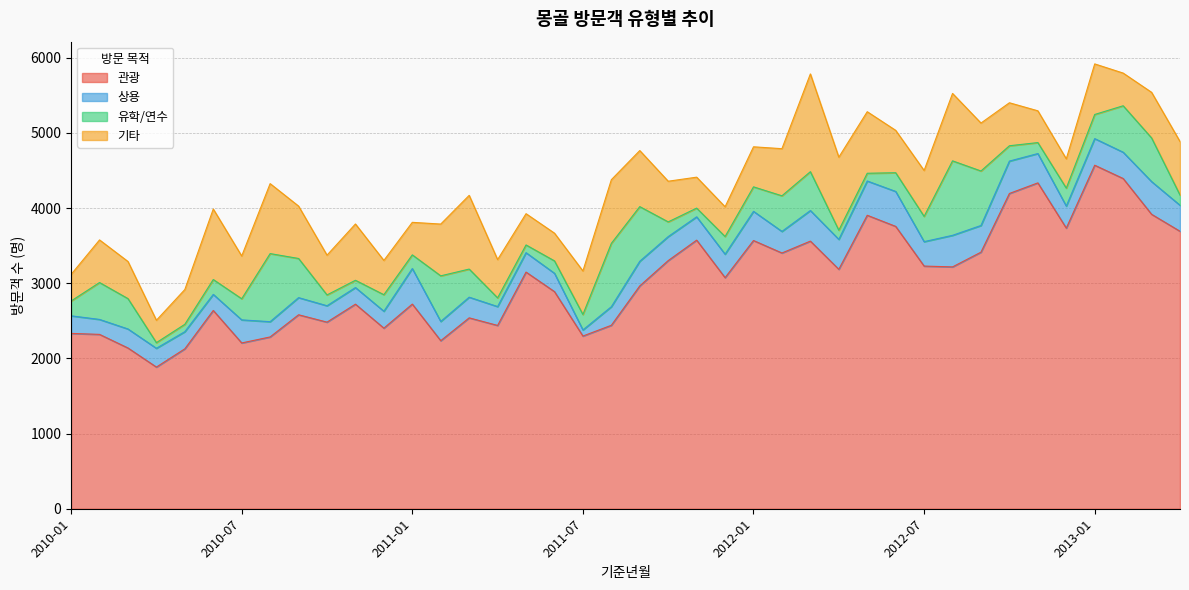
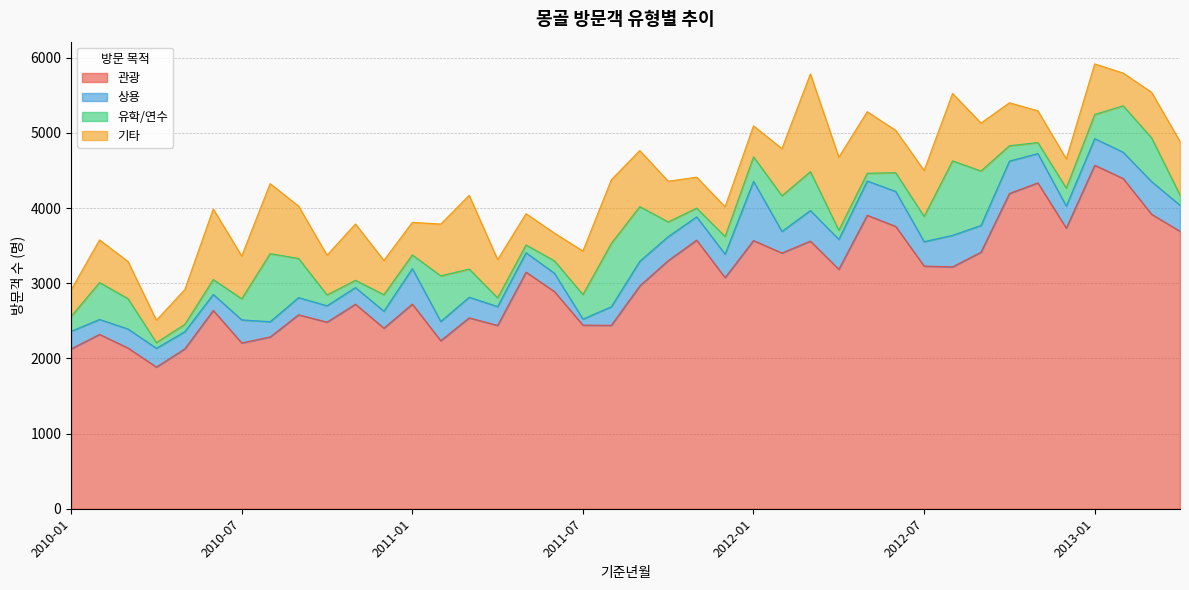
관광, 2010-01: 2300 -> 2100
관광, 2011-07: 2300 -> 2400
유학/연수, 2011-07: 200 -> 300
상용, 2012-01: 400 -> 800
기타, 2012-01: 500 -> 400
